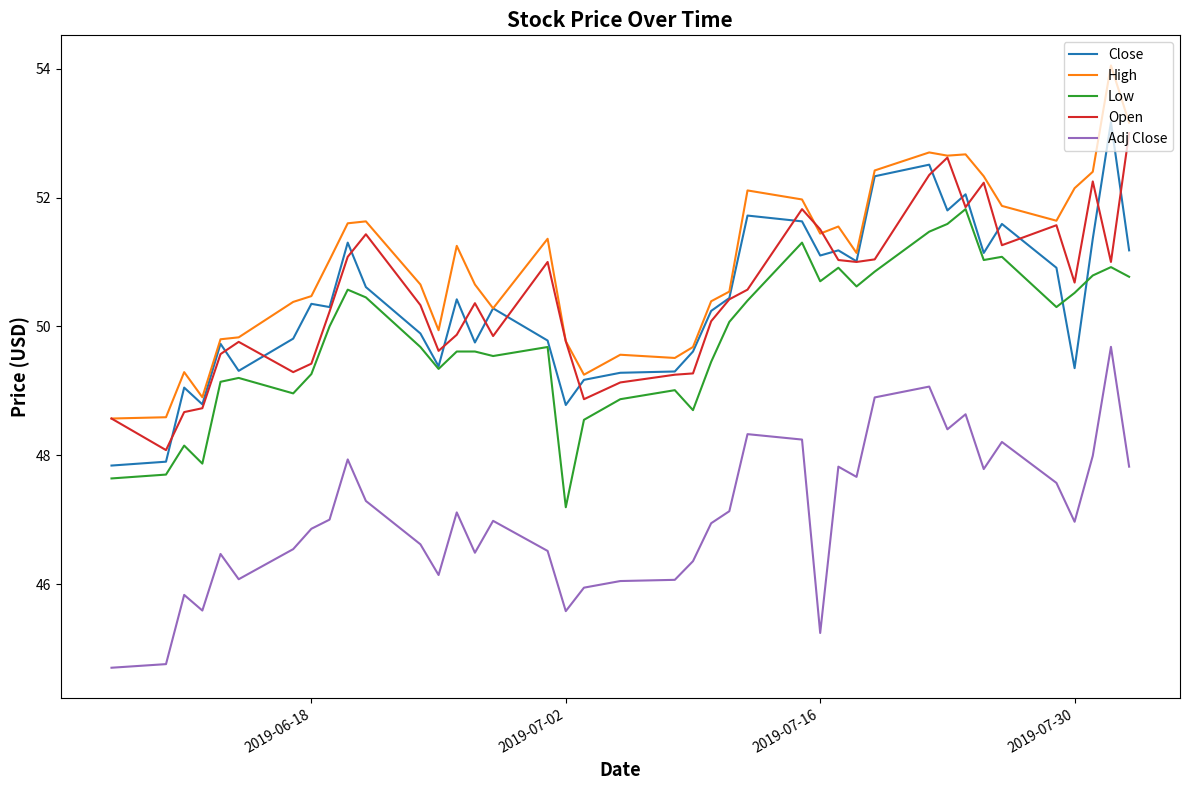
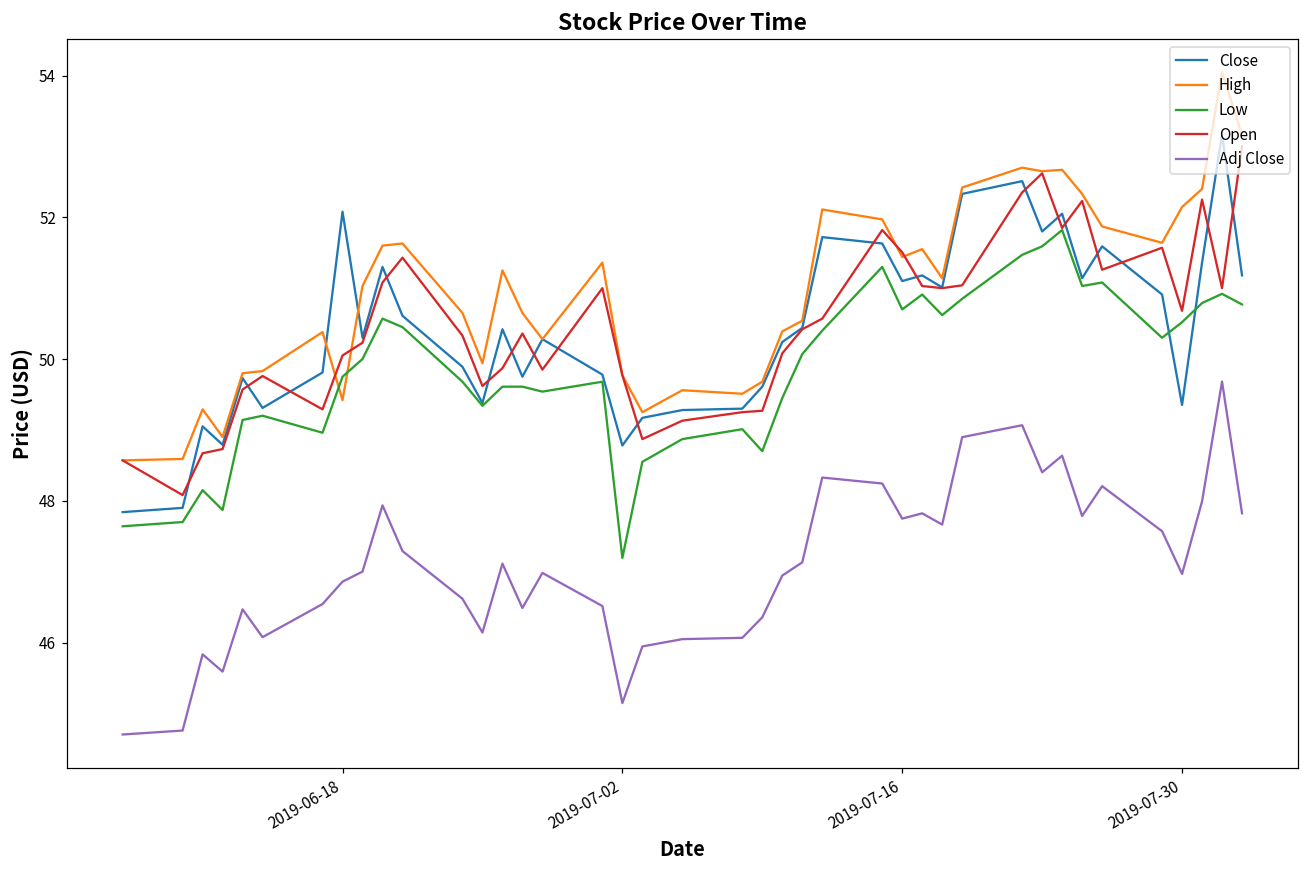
Close, 2019-06-18: 50.3 -> 52.1
High, 2019-06-18: 50.5 -> 49.4
Low, 2019-06-18: 49.3 -> 49.8
Open, 2019-06-18: 49.4 -> 50.0
Adj Close, 2019-07-02: 45.6 -> 45.1
Adj Close, 2019-07-16: 45.2 -> 47.7
